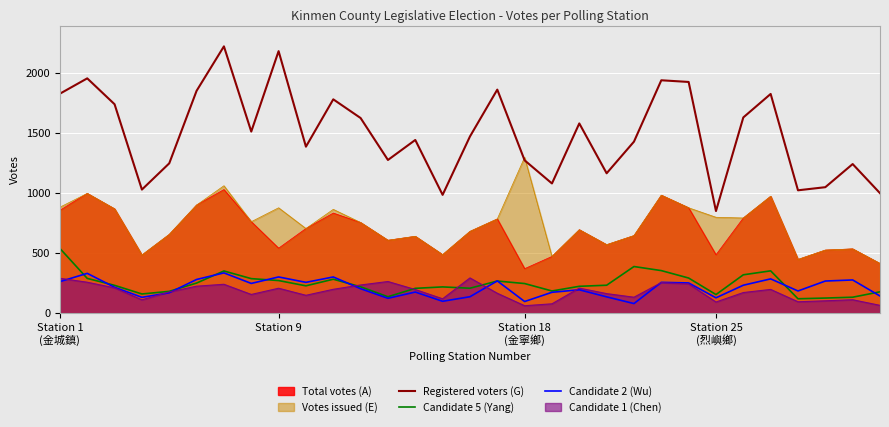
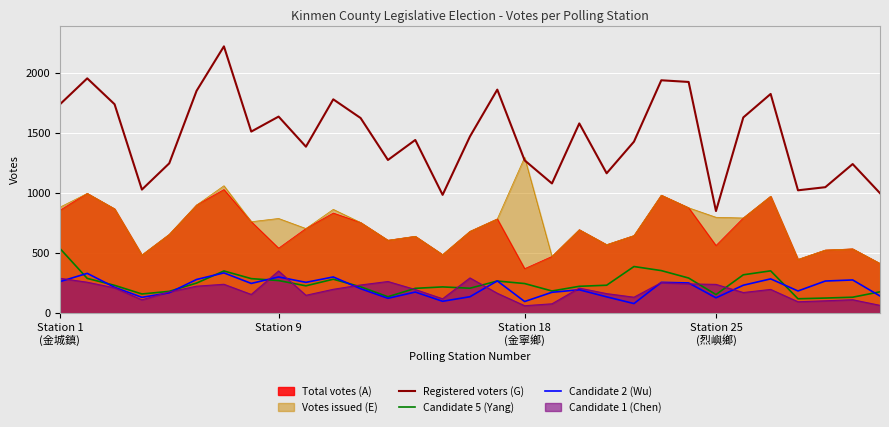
Registered voters (G), Station 1 (金城鎮): 1830 -> 1740
Votes issued (E), Station 9: 880 -> 790
Registered voters (G), Station 9: 2190 -> 1640
Candidate 1 (Chen), Station 9: 210 -> 350
Total votes (A), Station 25 (烈嶼鄉): 490 -> 560
Candidate 1 (Chen), Station 25 (烈嶼鄉): 90 -> 240
